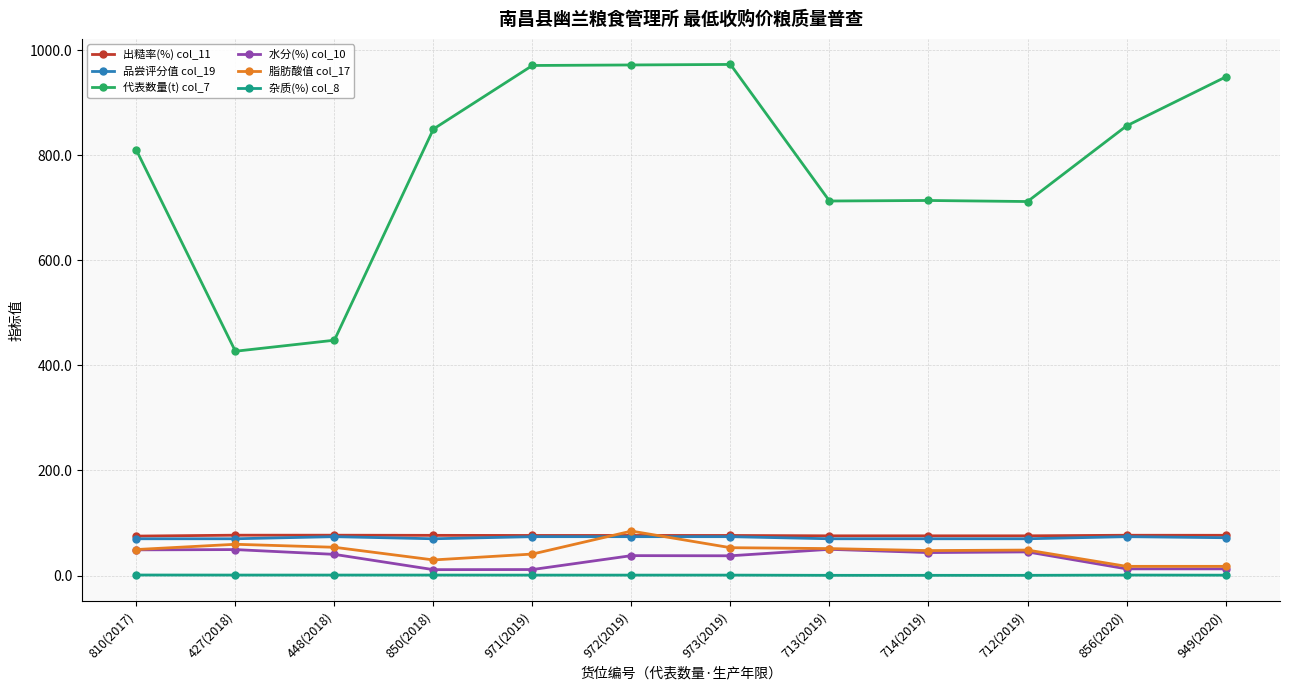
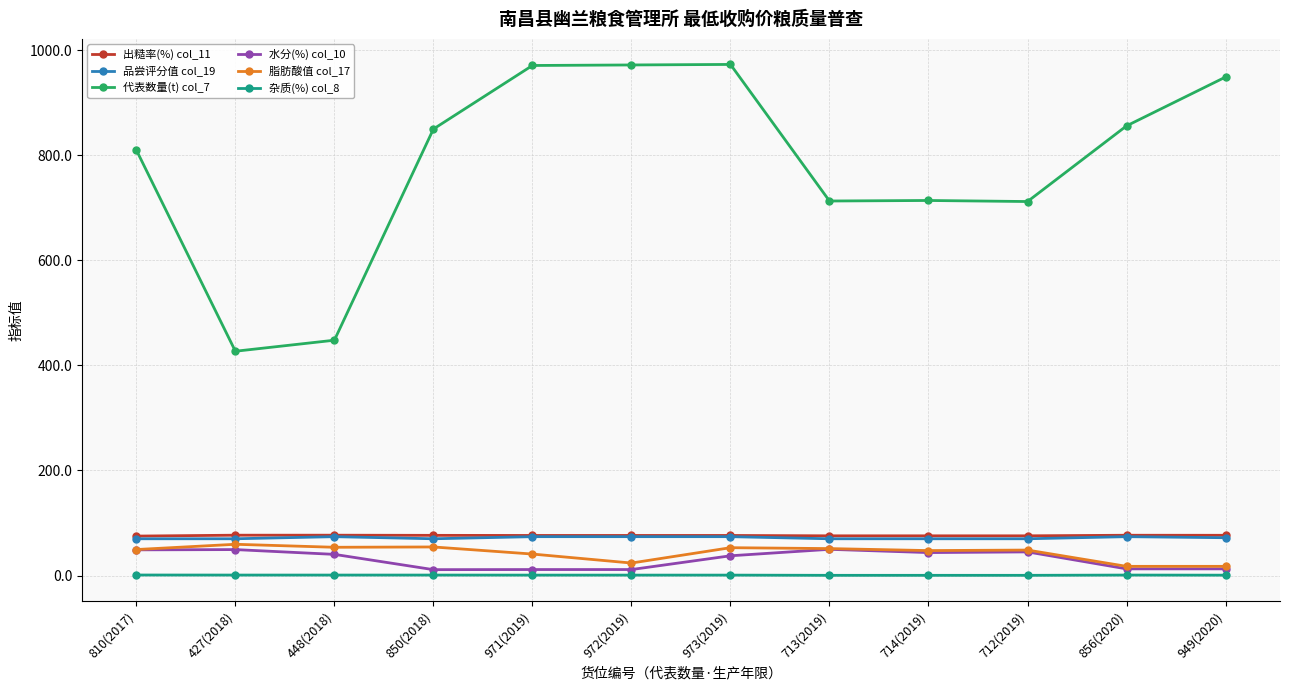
脂肪酸值 col_17, 850(2018): 30 -> 50
水分(%) col_10, 972(2019): 40 -> 10
脂肪酸值 col_17, 972(2019): 80 -> 20
